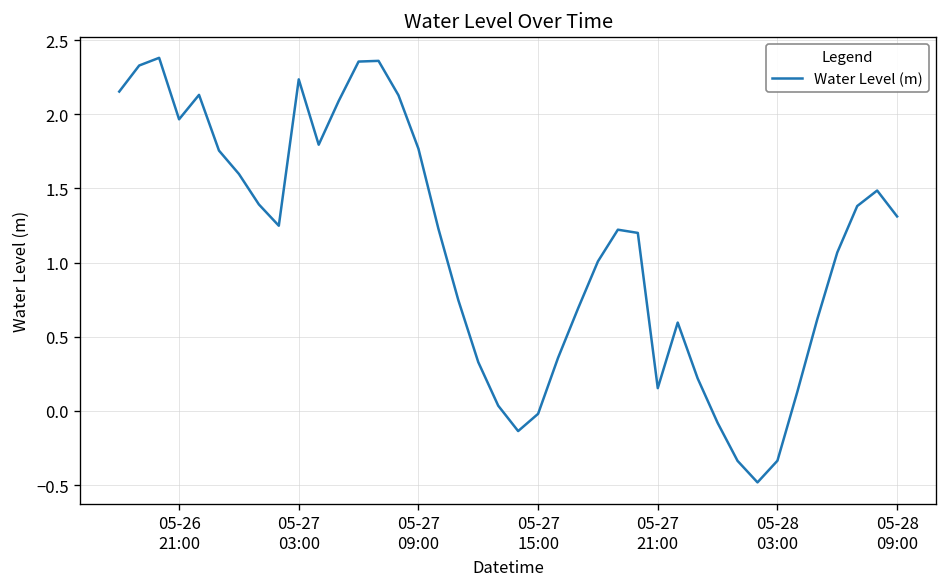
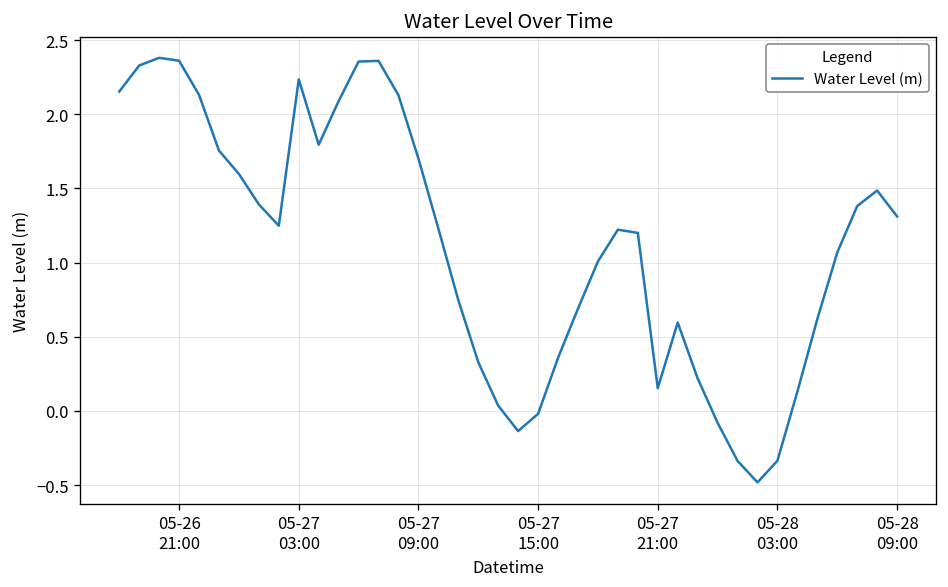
05-26 21:00: 1.97 -> 2.36
05-27 09:00: 1.77 -> 1.70
